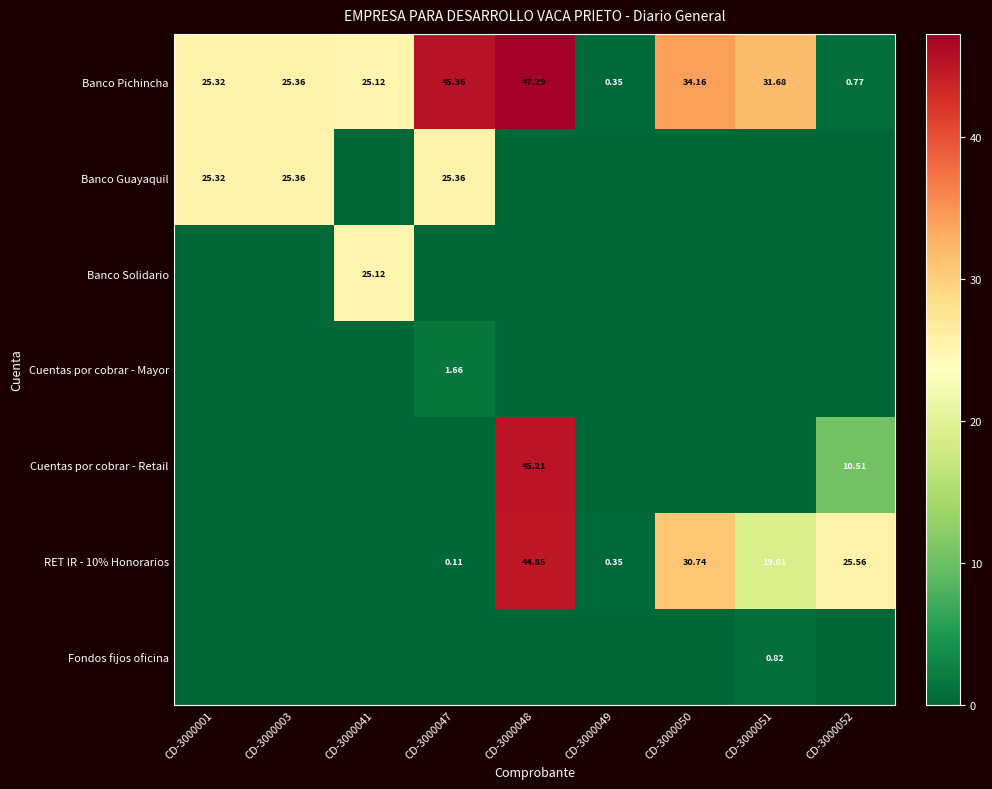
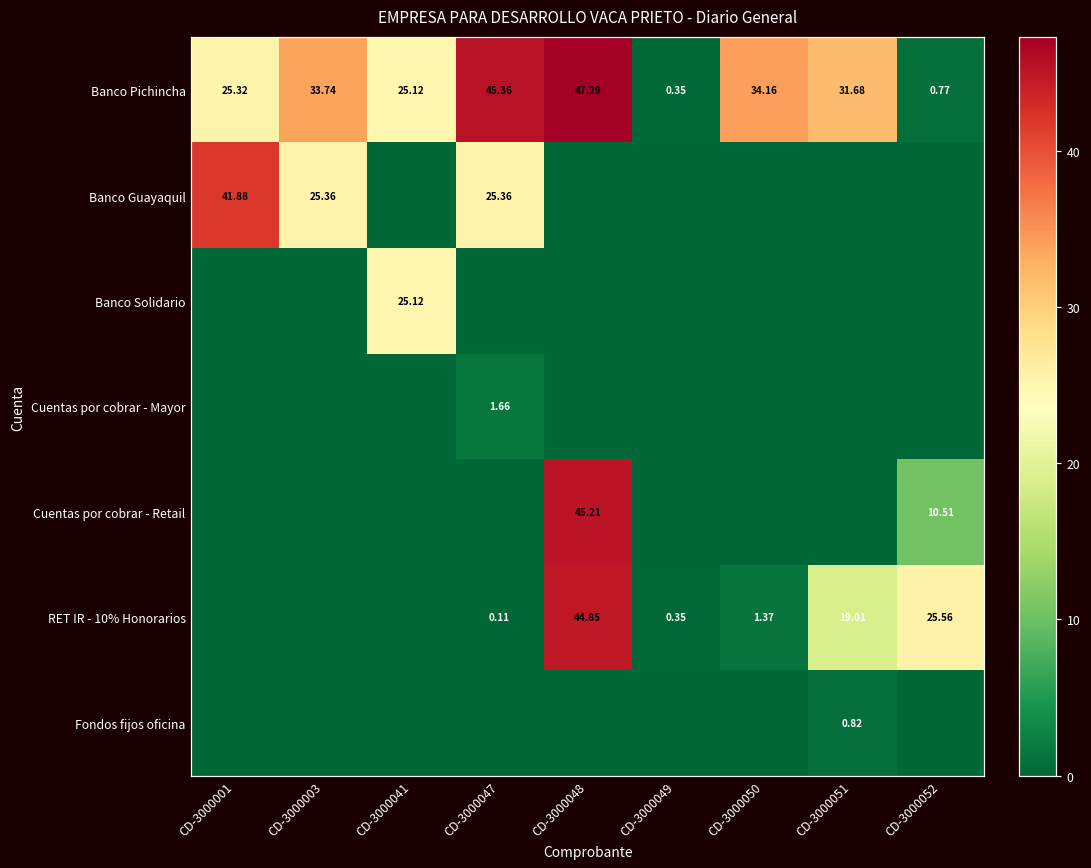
Banco Pichincha, CD-3000003: 25.36 -> 33.74
Banco Guayaquil, CD-3000001: 25.32 -> 41.88
RET IR - 10% Honorarios, CD-3000050: 30.74 -> 1.37
